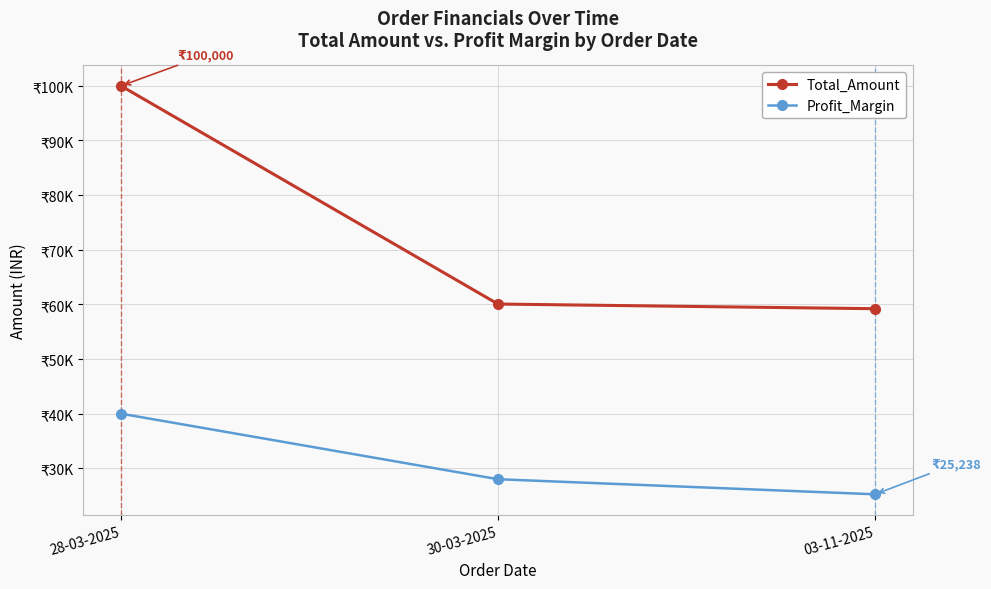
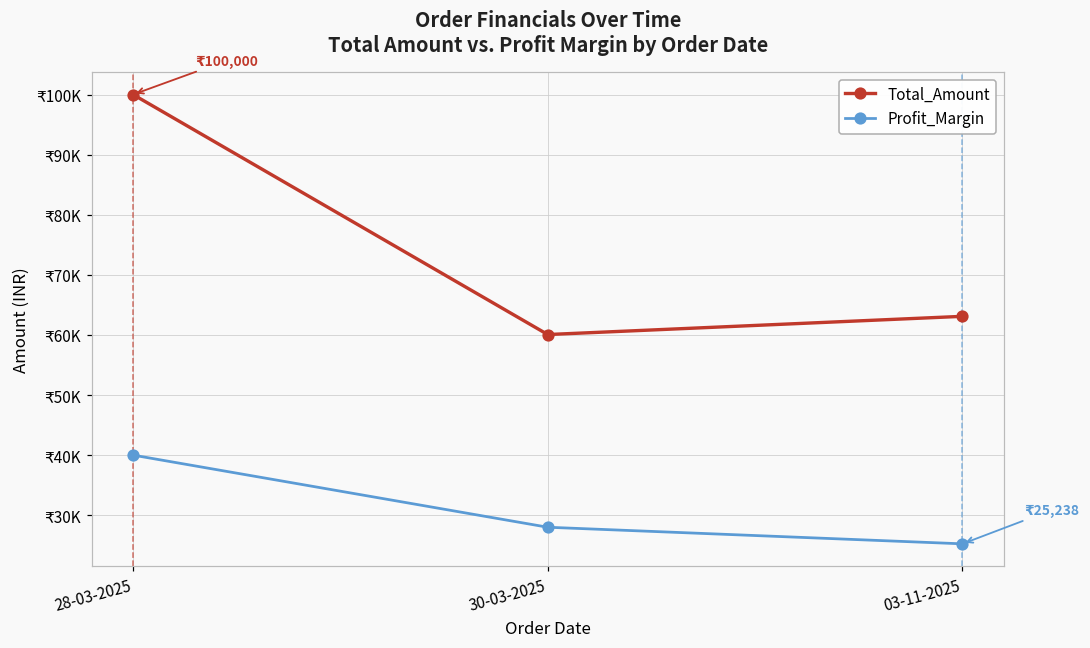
Total_Amount, 03-11-2025: ₹59000 -> ₹63000
